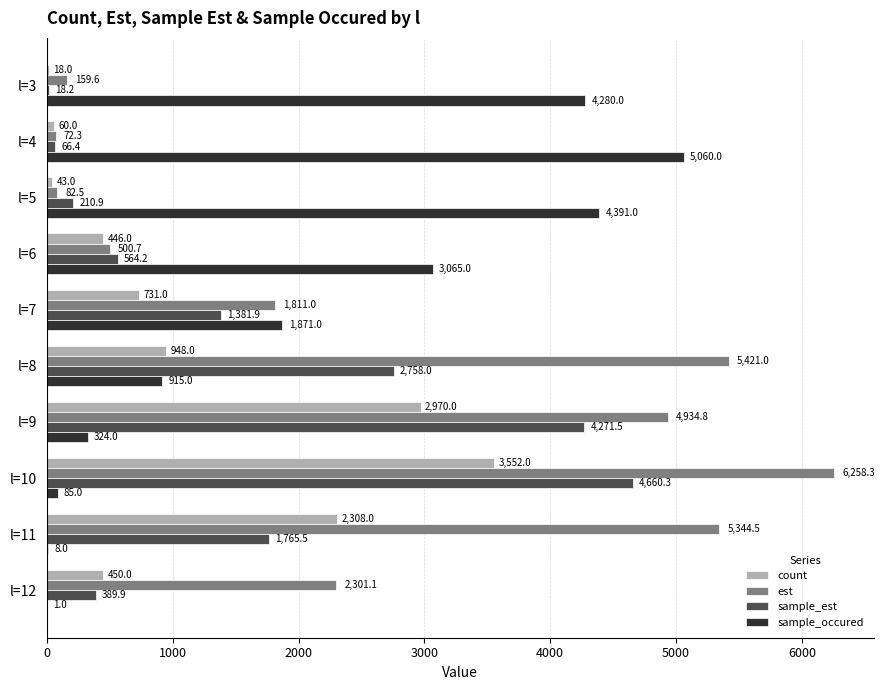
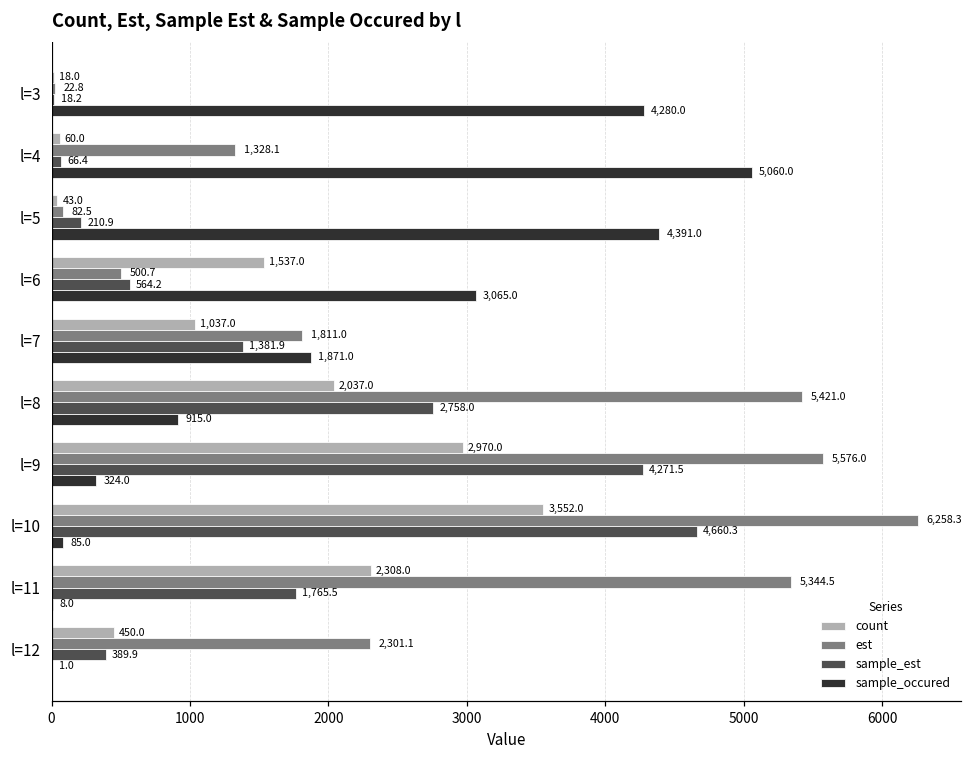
est, l=3: 159.6 -> 22.8
est, l=4: 72.3 -> 1,328.1
count, l=6: 446.0 -> 1,537.0
count, l=7: 731.0 -> 1,037.0
count, l=8: 948.0 -> 2,037.0
est, l=9: 4,934.8 -> 5,576.0
